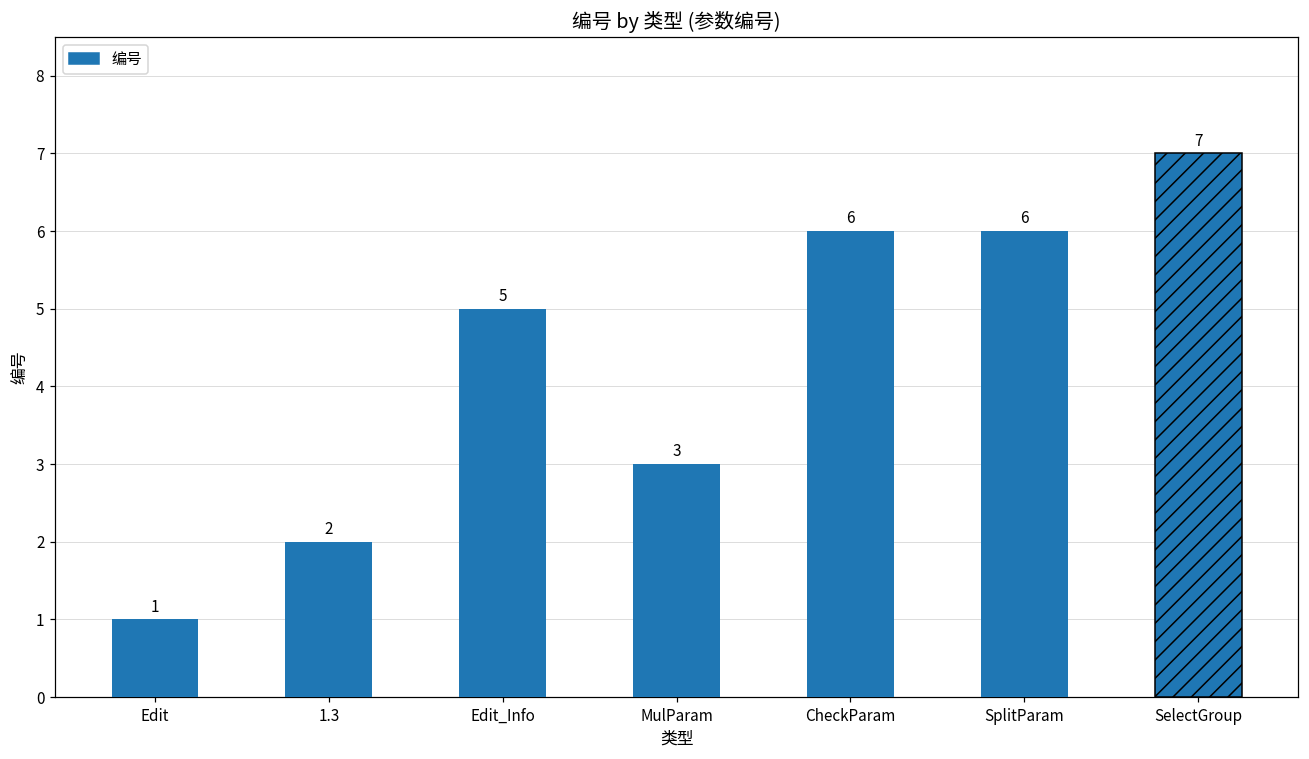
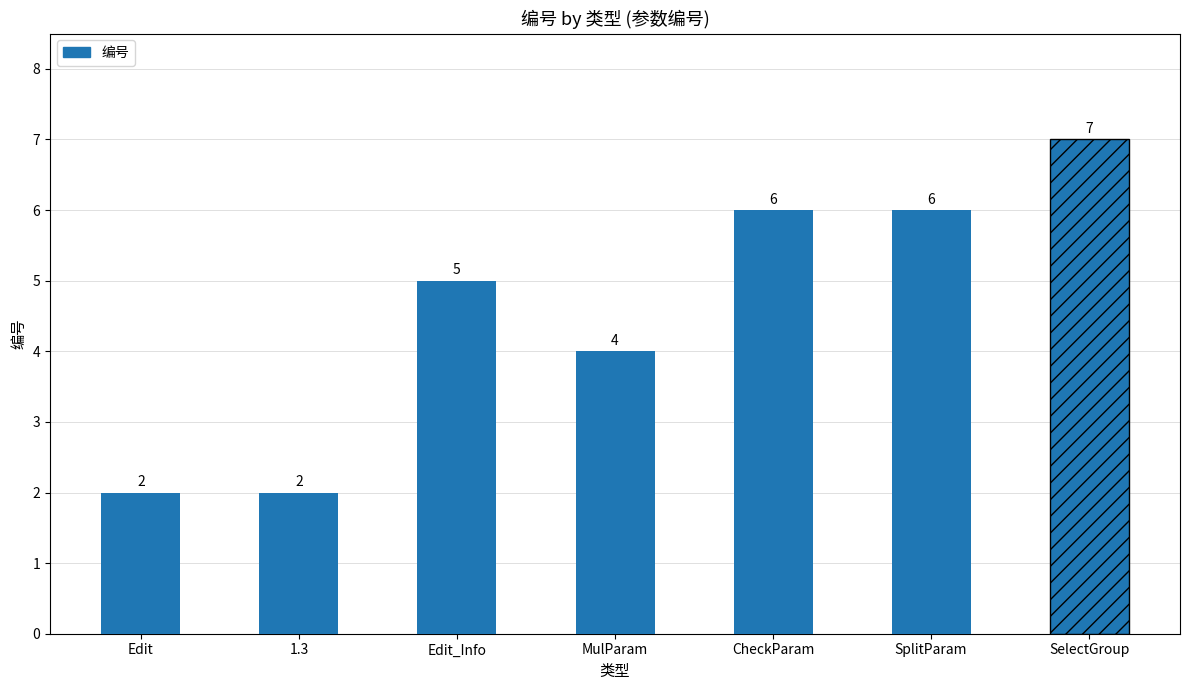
Edit: 1 -> 2
MulParam: 3 -> 4
